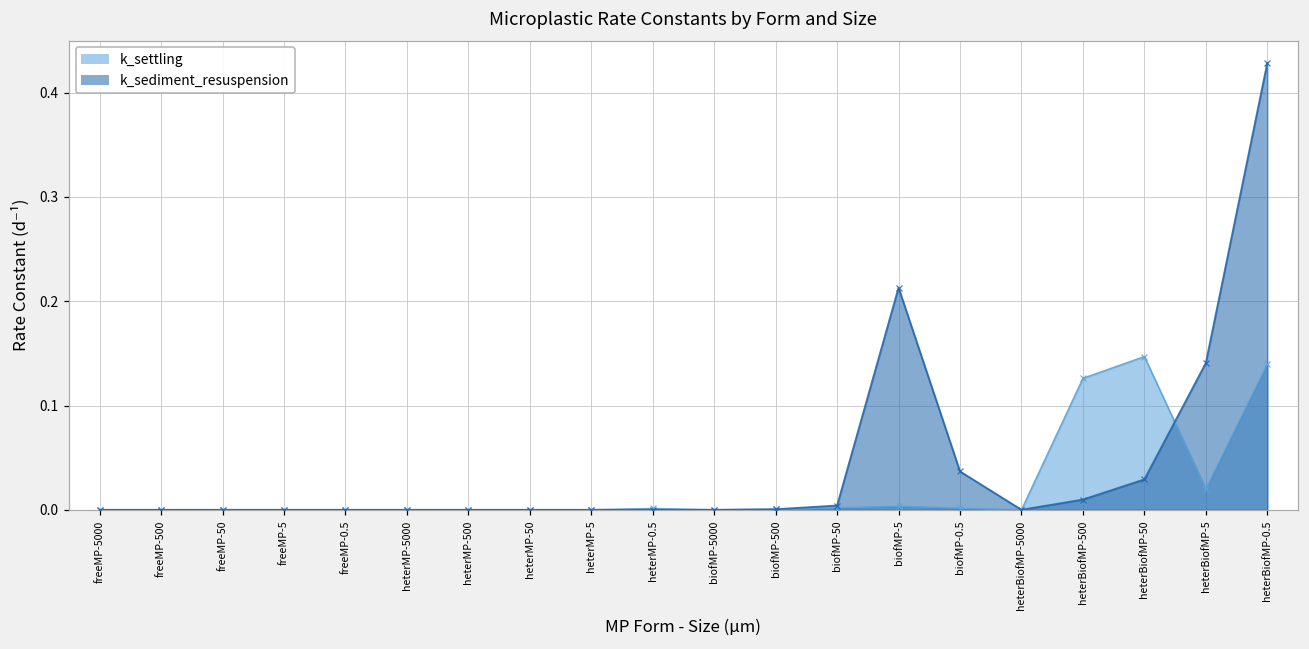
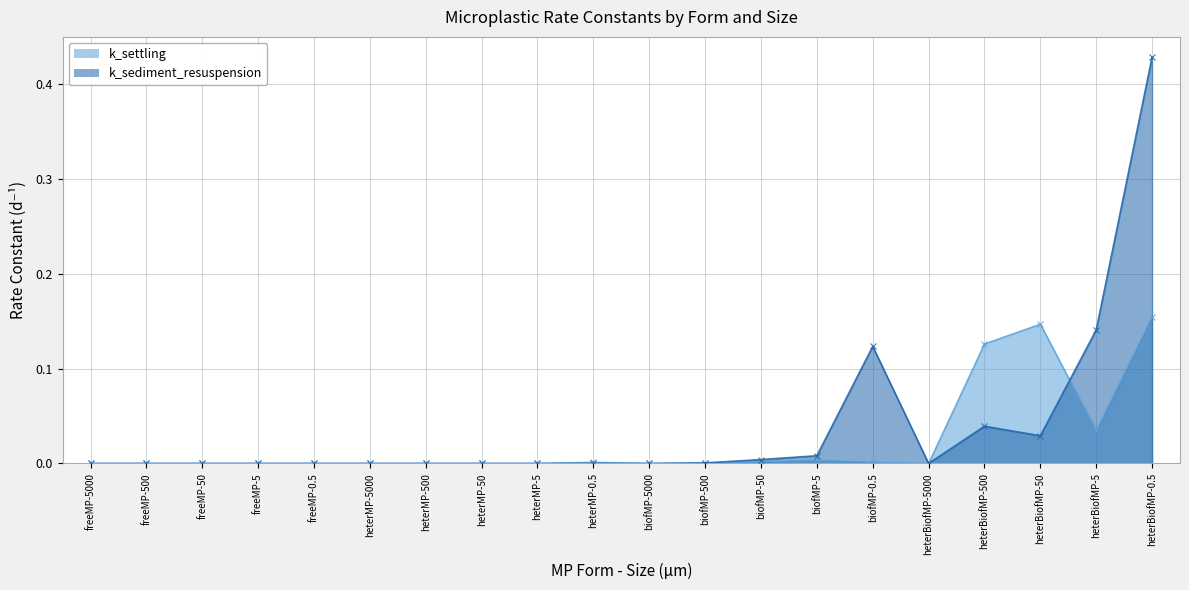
k_sediment_resuspension, biofMP-5: 0.21 -> 0.01
k_sediment_resuspension, biofMP-0.5: 0.04 -> 0.12
k_sediment_resuspension, heterBiofMP-500: 0.01 -> 0.04
k_settling, heterBiofMP-5: 0.02 -> 0.03
k_settling, heterBiofMP-0.5: 0.14 -> 0.15
